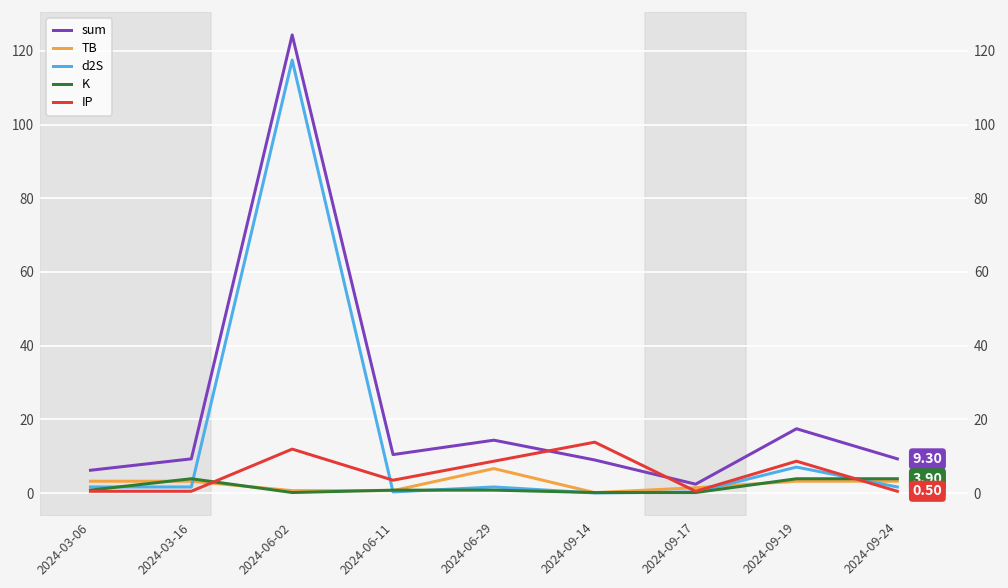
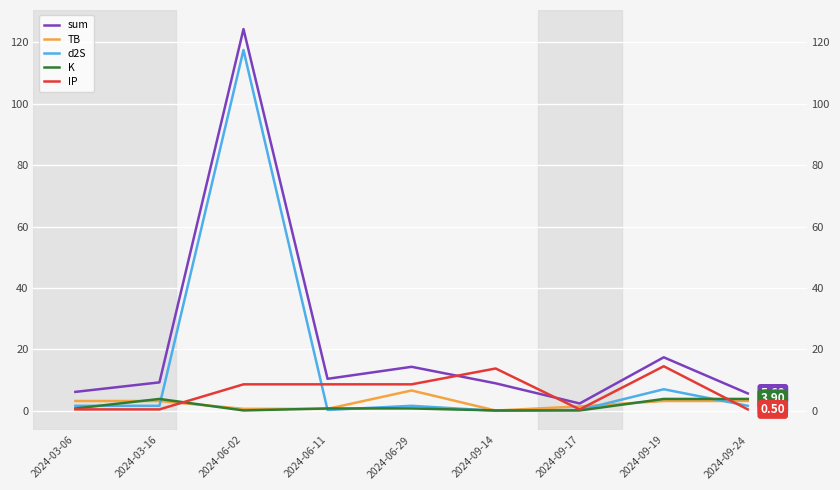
IP, 2024-06-02: 12 -> 9
IP, 2024-06-11: 3 -> 9
IP, 2024-09-19: 9 -> 15
sum, 2024-09-24: 9.30 -> 5.69
